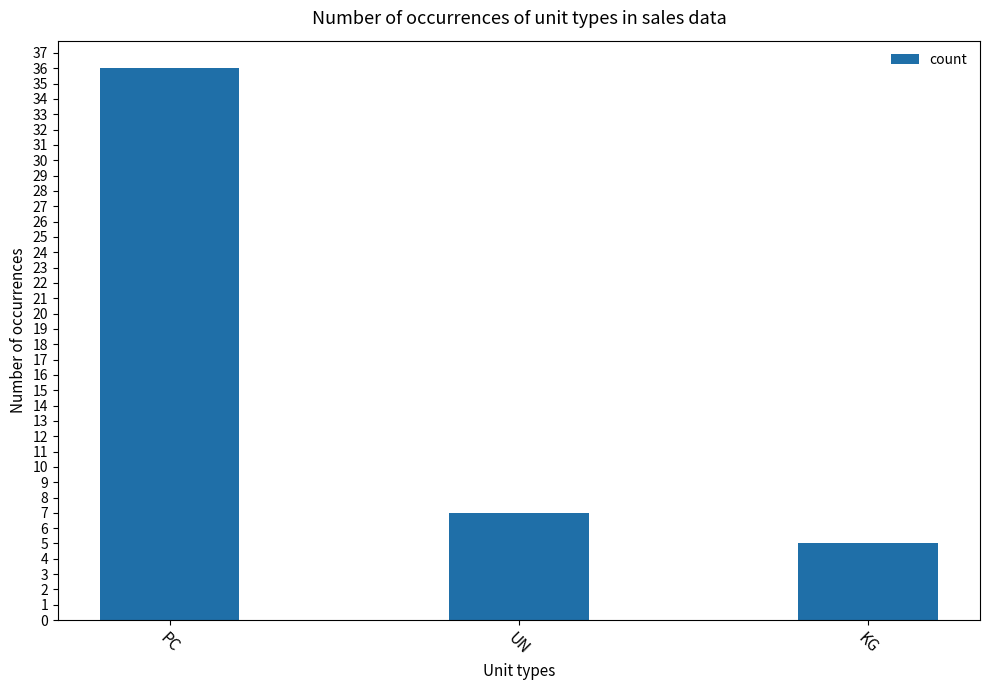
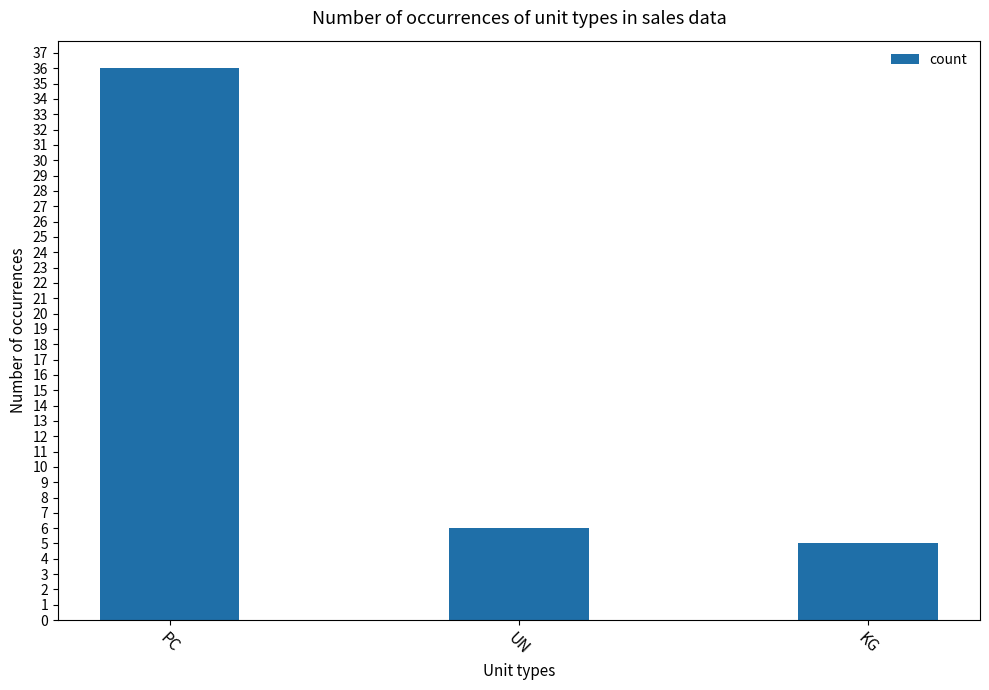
UN: 7 -> 6
